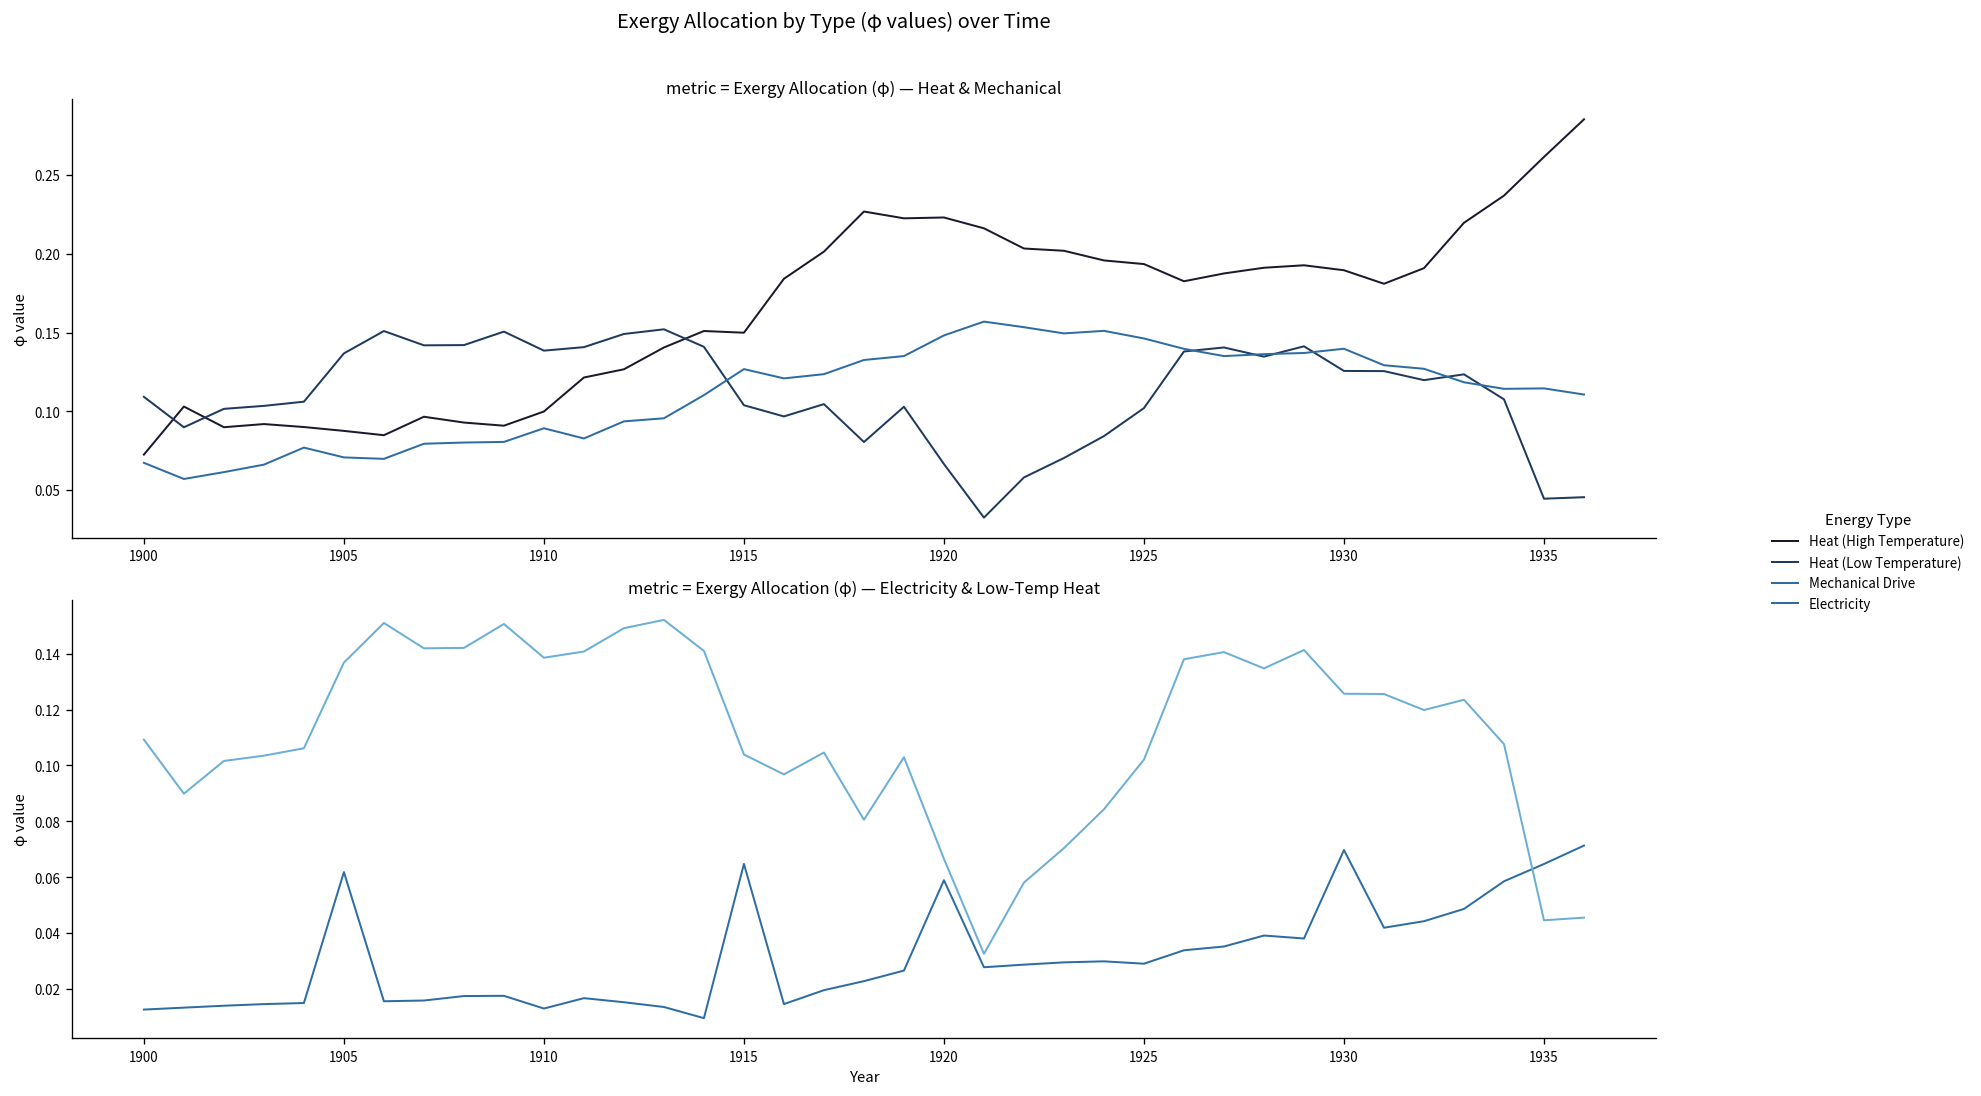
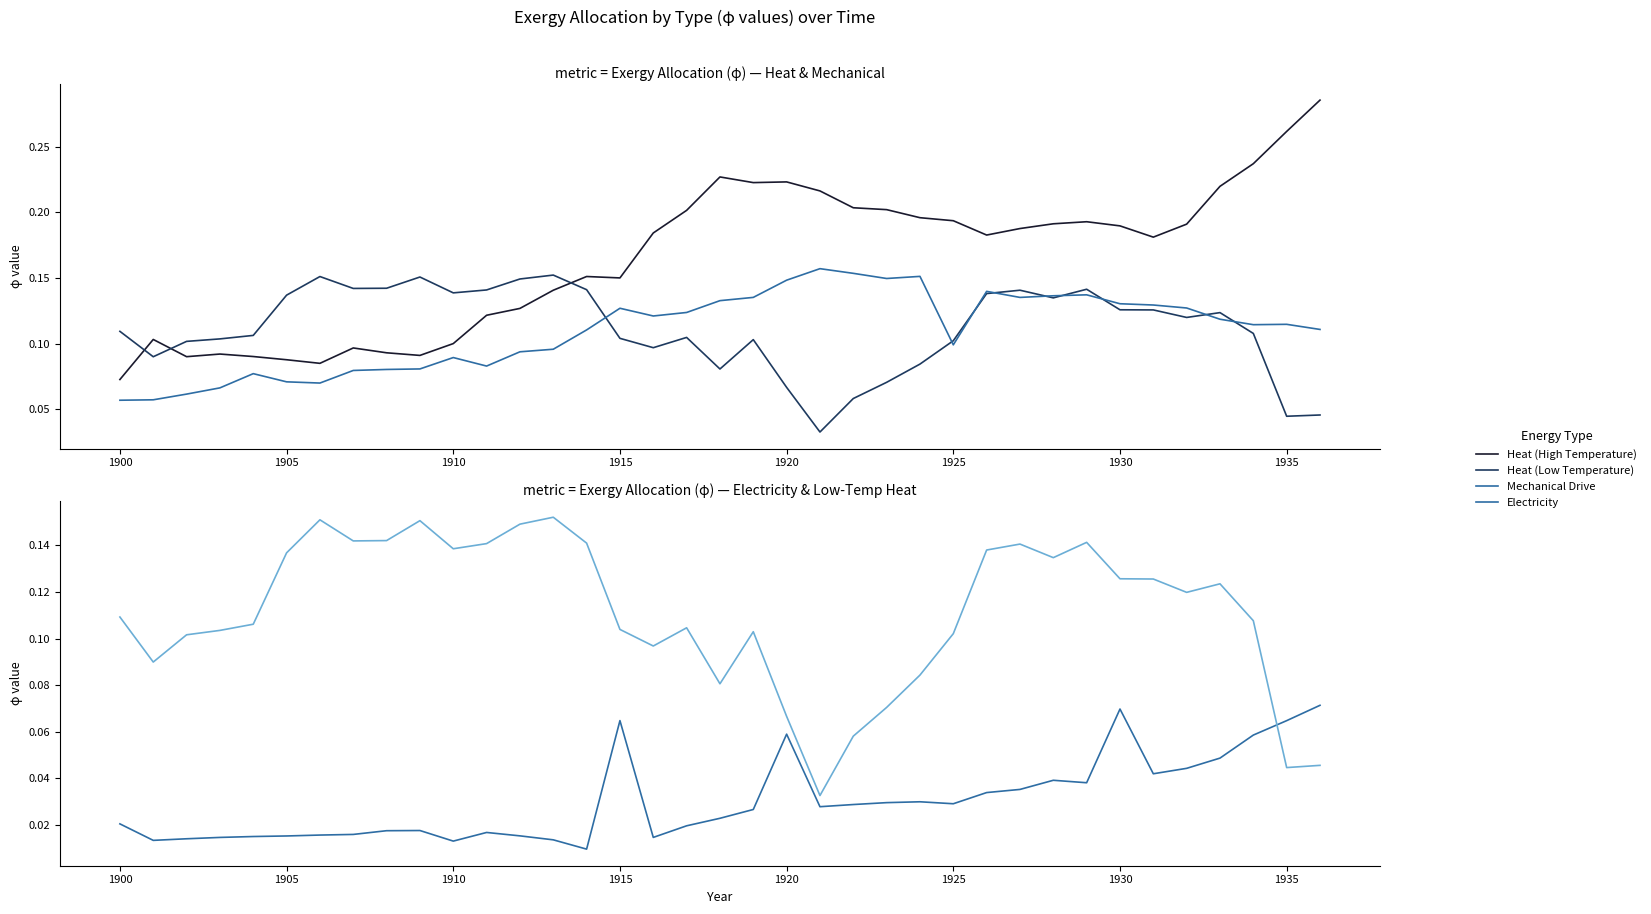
metric = Exergy Allocation (φ) — Heat & Mechanical, Mechanical Drive, 1900: 0.067 -> 0.057
metric = Exergy Allocation (φ) — Heat & Mechanical, Mechanical Drive, 1925: 0.146 -> 0.099
metric = Exergy Allocation (φ) — Heat & Mechanical, Mechanical Drive, 1930: 0.140 -> 0.130
metric = Exergy Allocation (φ) — Electricity & Low-Temp Heat, Electricity, 1900: 0.013 -> 0.020
metric = Exergy Allocation (φ) — Electricity & Low-Temp Heat, Electricity, 1905: 0.062 -> 0.015
